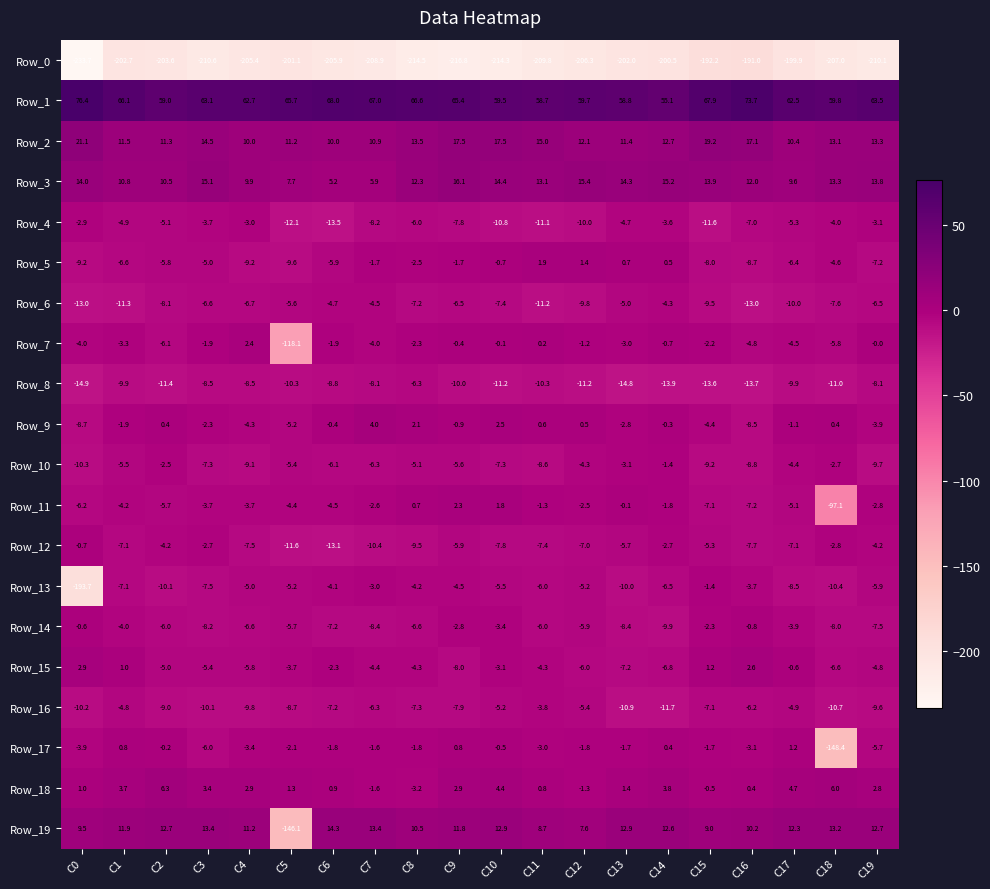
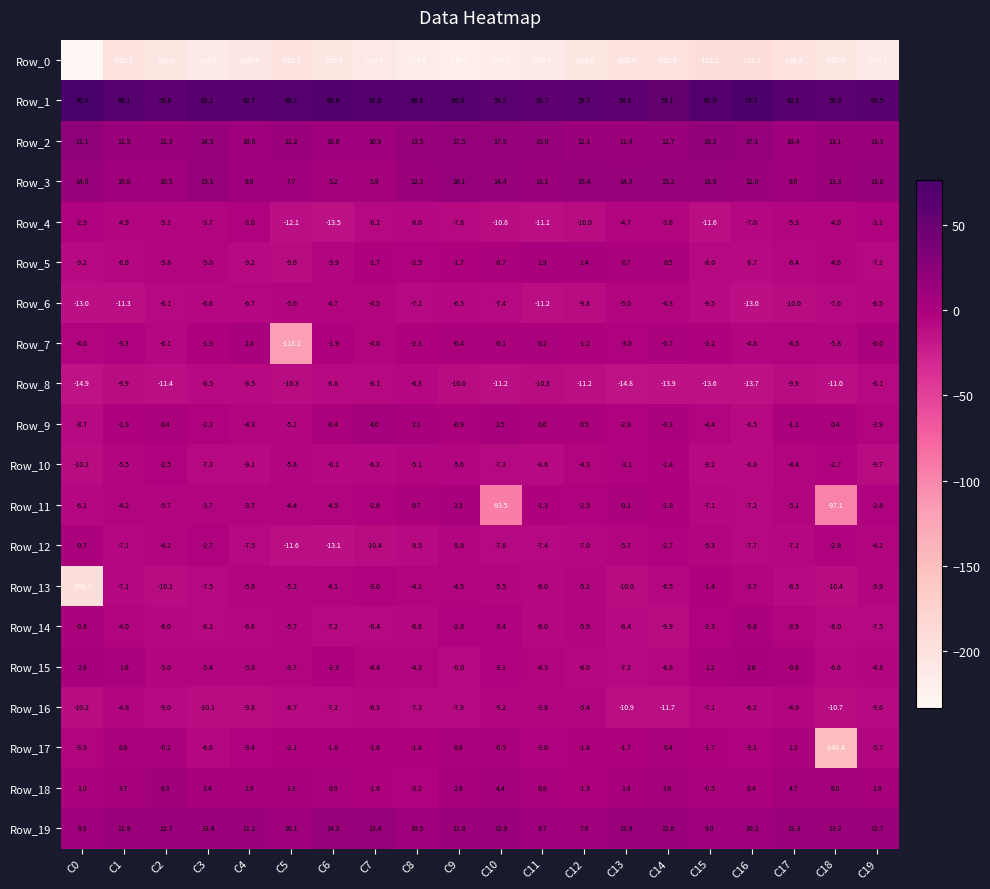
Row_11, C10: 1.8 -> -93.5
Row_19, C5: -146.1 -> 10.1
